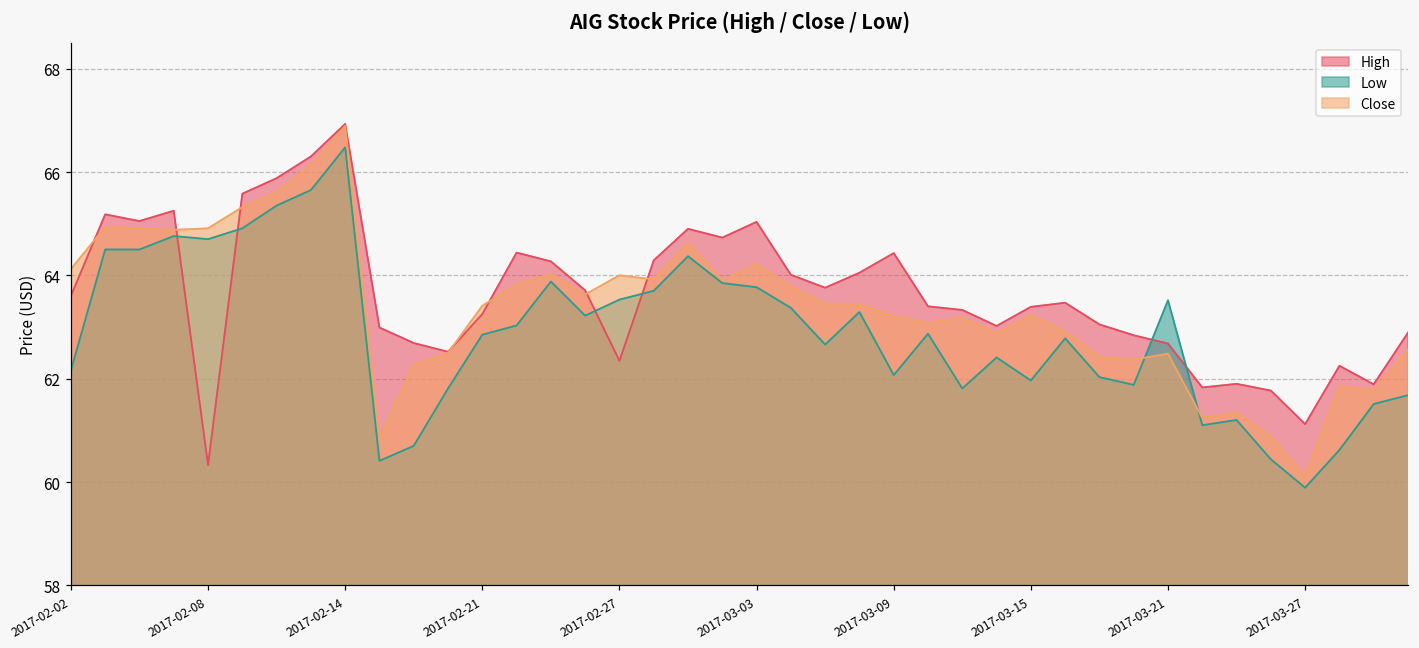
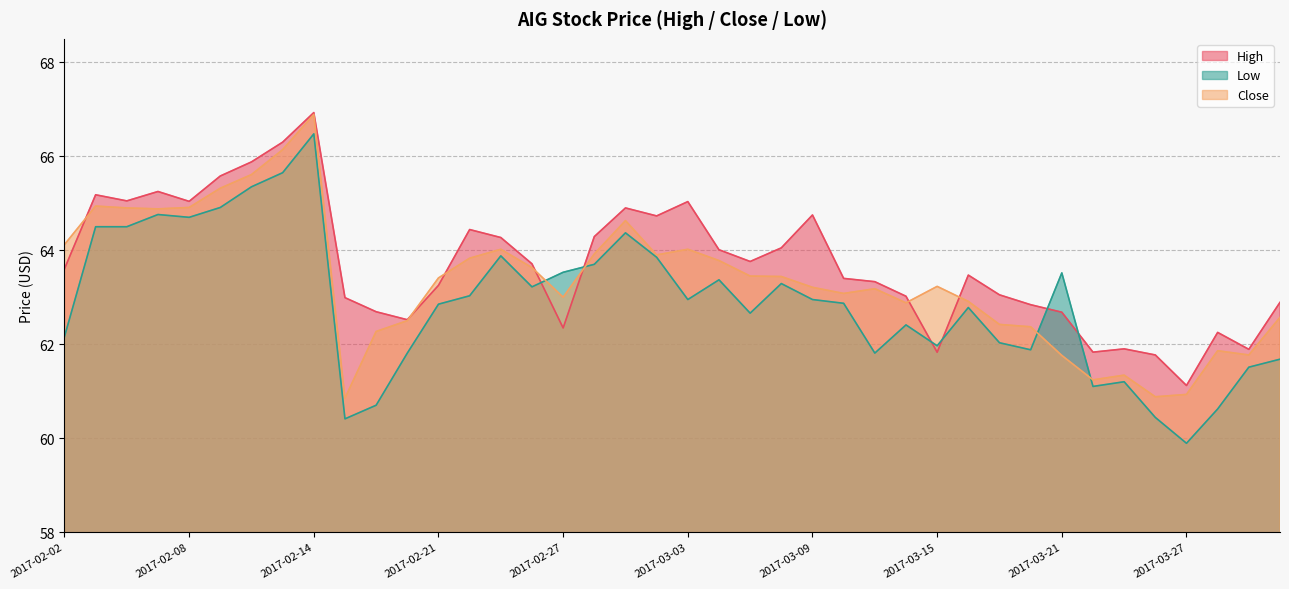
High, 2017-02-08: 60.3 -> 65.0
Close, 2017-02-27: 64 -> 63
Low, 2017-03-03: 63.8 -> 63.0
Close, 2017-03-03: 64.2 -> 64.0
High, 2017-03-09: 64.4 -> 64.8
Low, 2017-03-09: 62.1 -> 63.0
High, 2017-03-15: 63.4 -> 61.8
Close, 2017-03-21: 62.5 -> 61.8
Close, 2017-03-27: 60.1 -> 60.9
